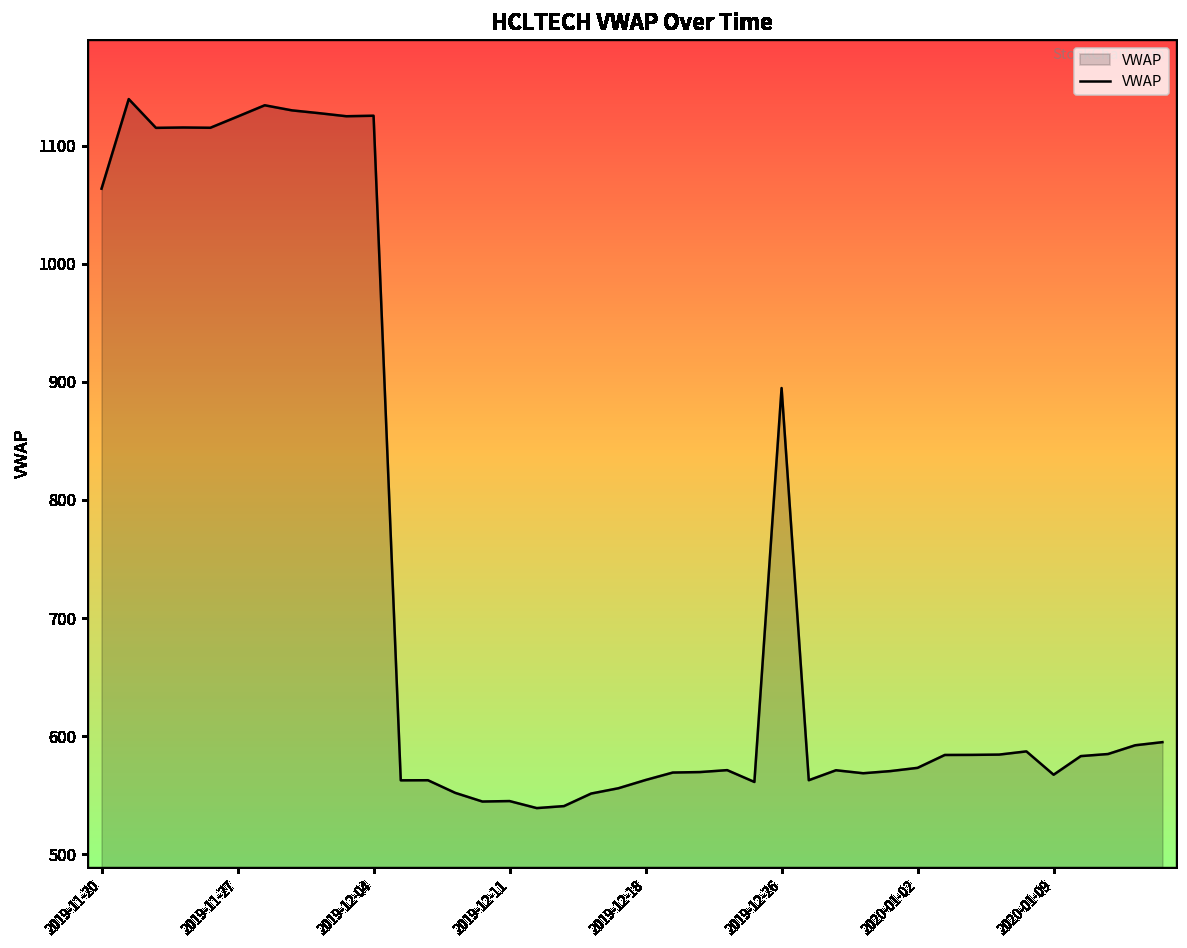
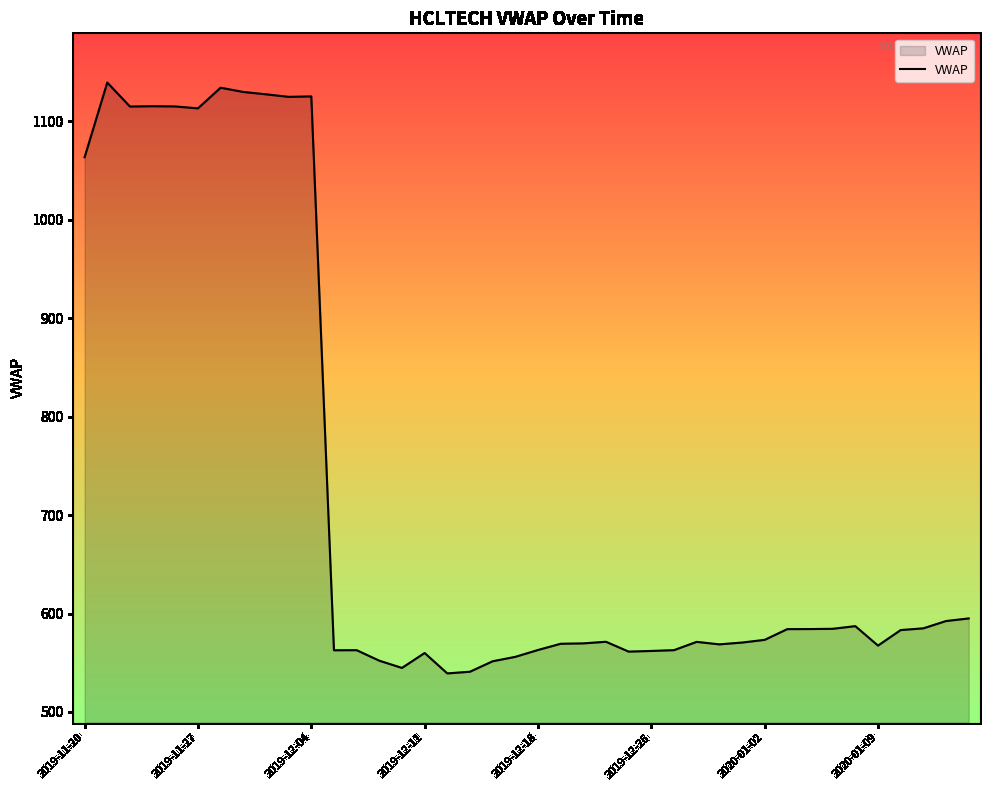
2019-11-27: 1120 -> 1110
2019-12-11: 550 -> 560
2019-12-26: 890 -> 560
